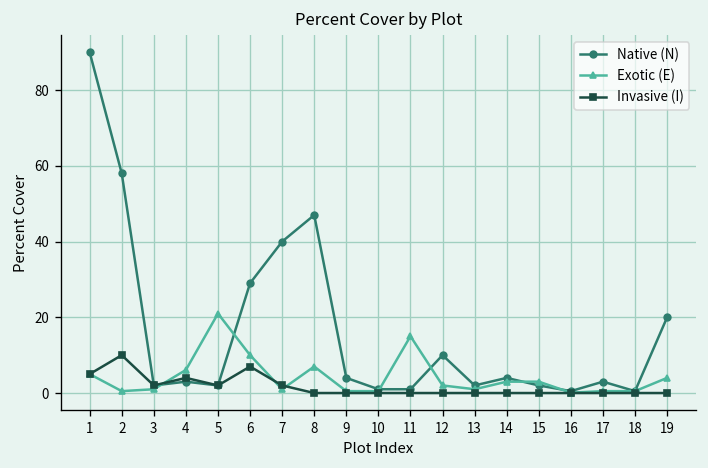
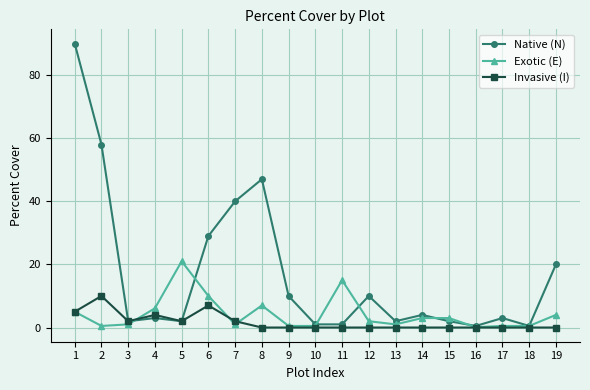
Native (N), 9: 4 -> 10
